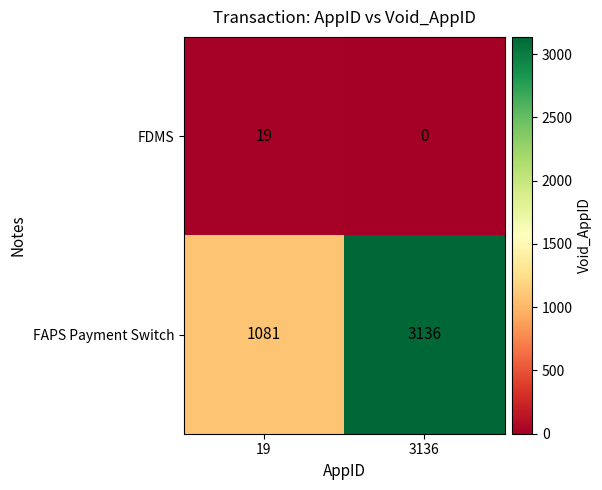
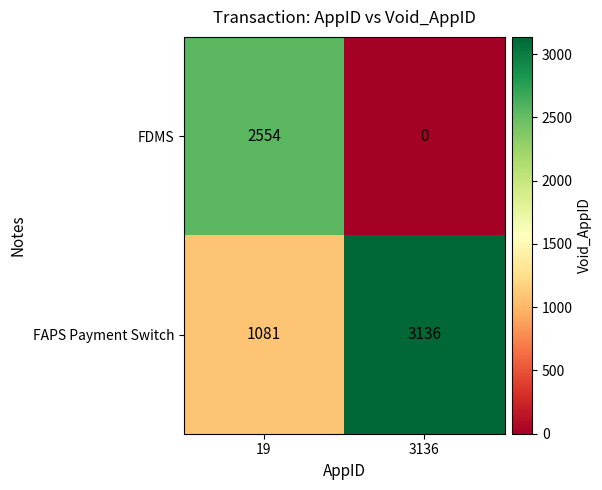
FDMS, 19: 19 -> 2554
